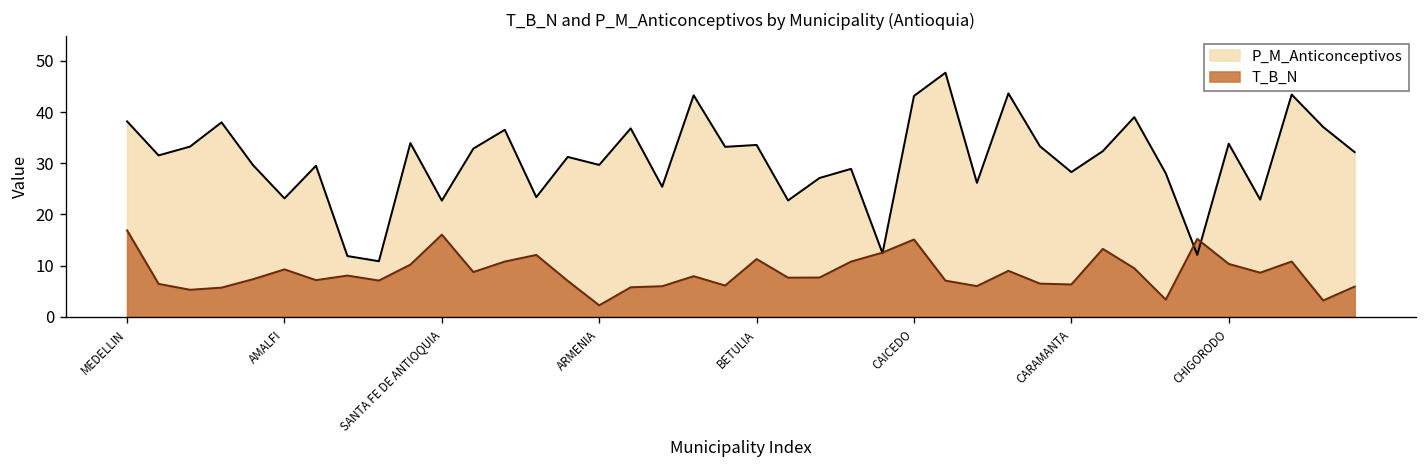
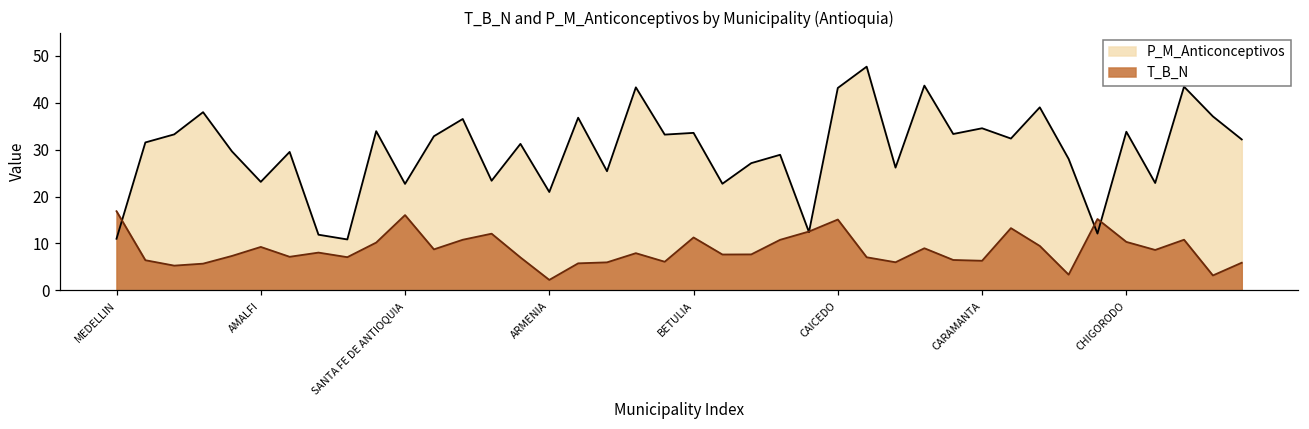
P_M_Anticonceptivos, MEDELLIN: 38 -> 11
P_M_Anticonceptivos, ARMENIA: 30 -> 21
P_M_Anticonceptivos, CARAMANTA: 28 -> 35
